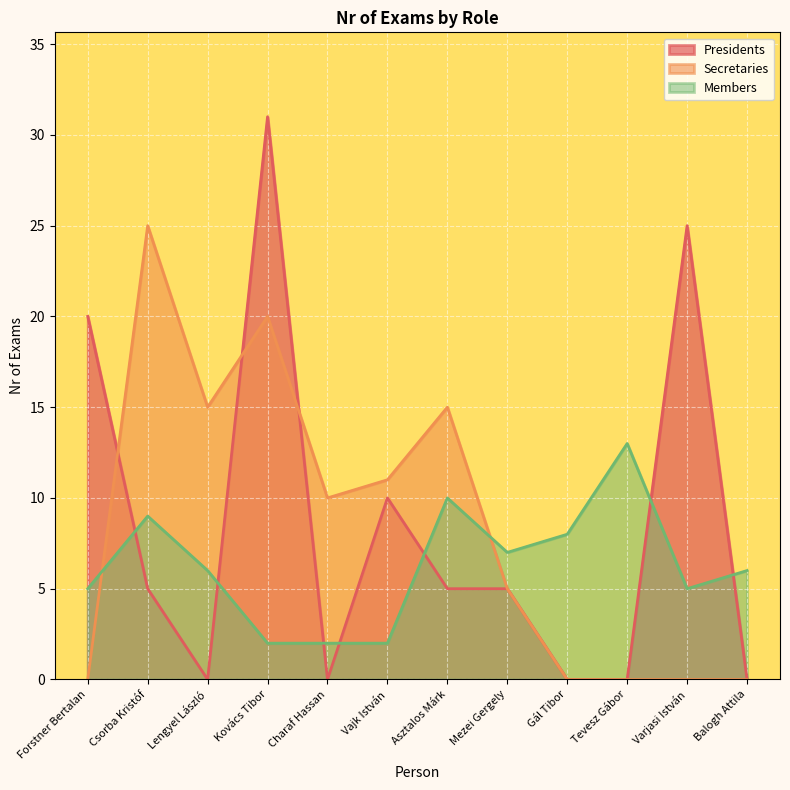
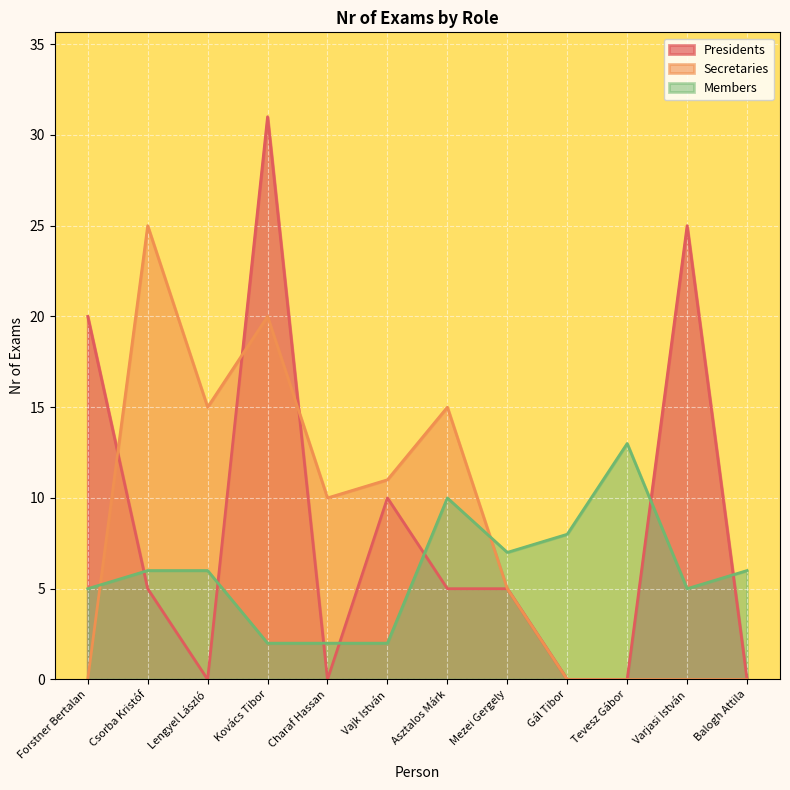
Members, Csorba Kristóf: 9 -> 6
